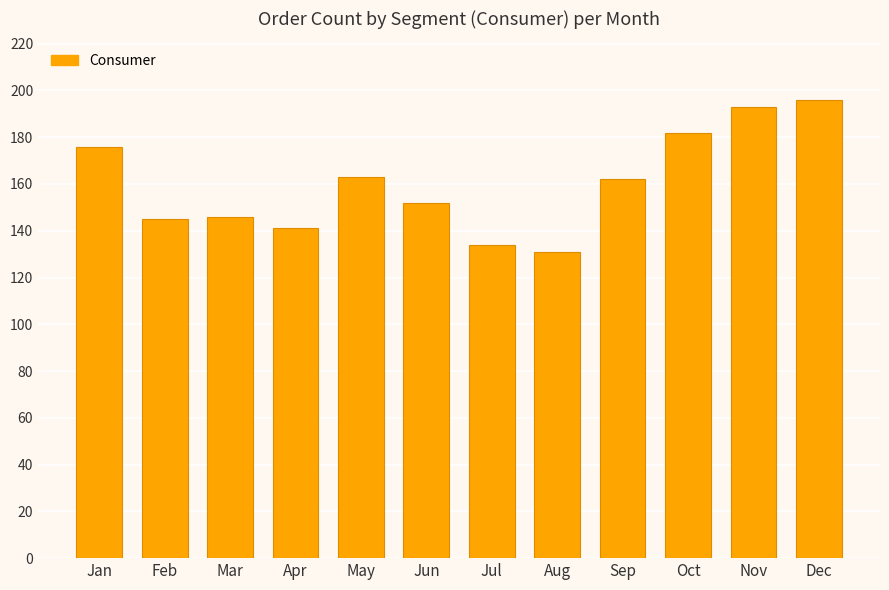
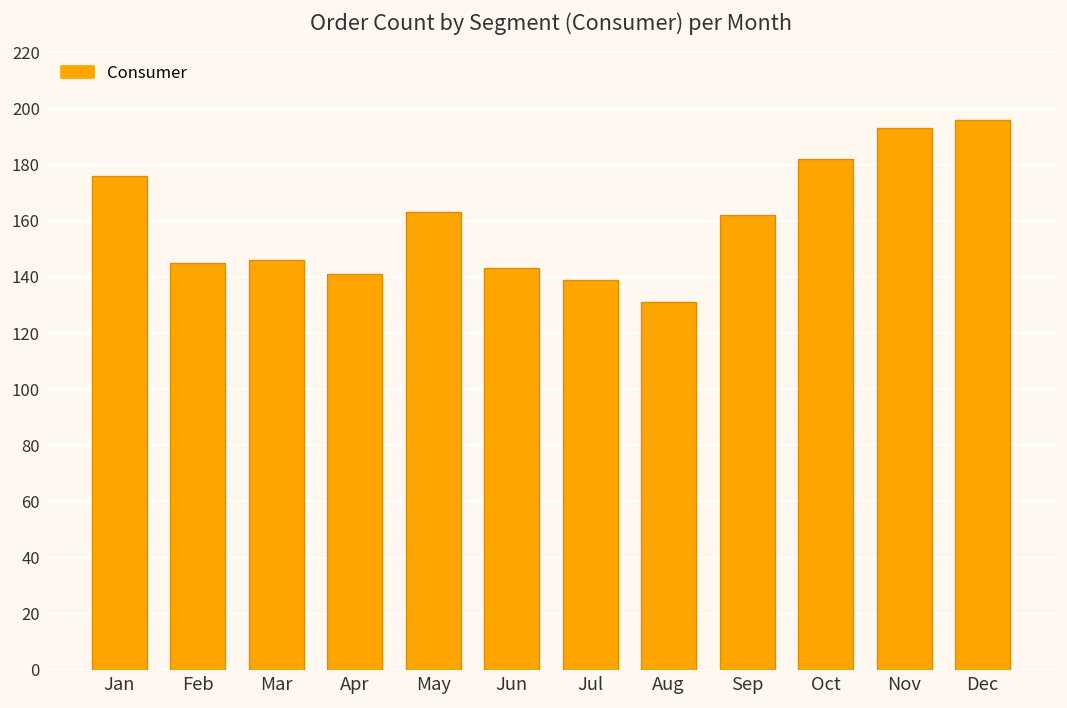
Jun: 152 -> 143
Jul: 134 -> 139
